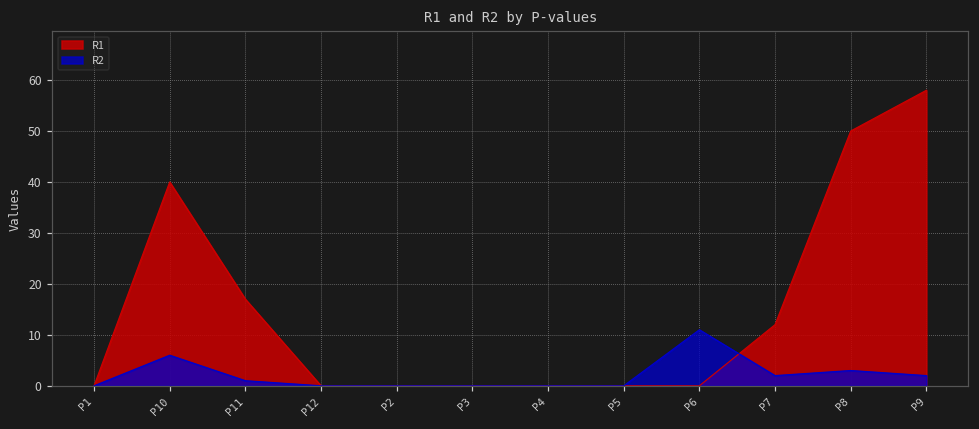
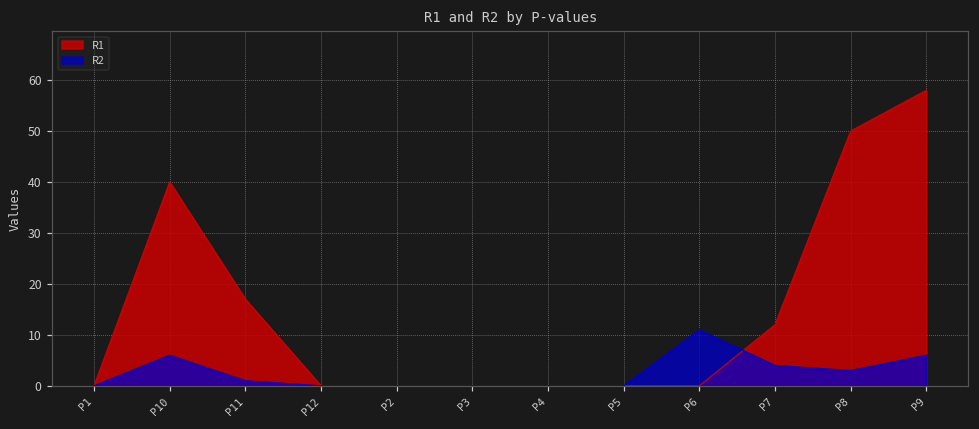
R2, P7: 2 -> 4
R2, P9: 2 -> 6
